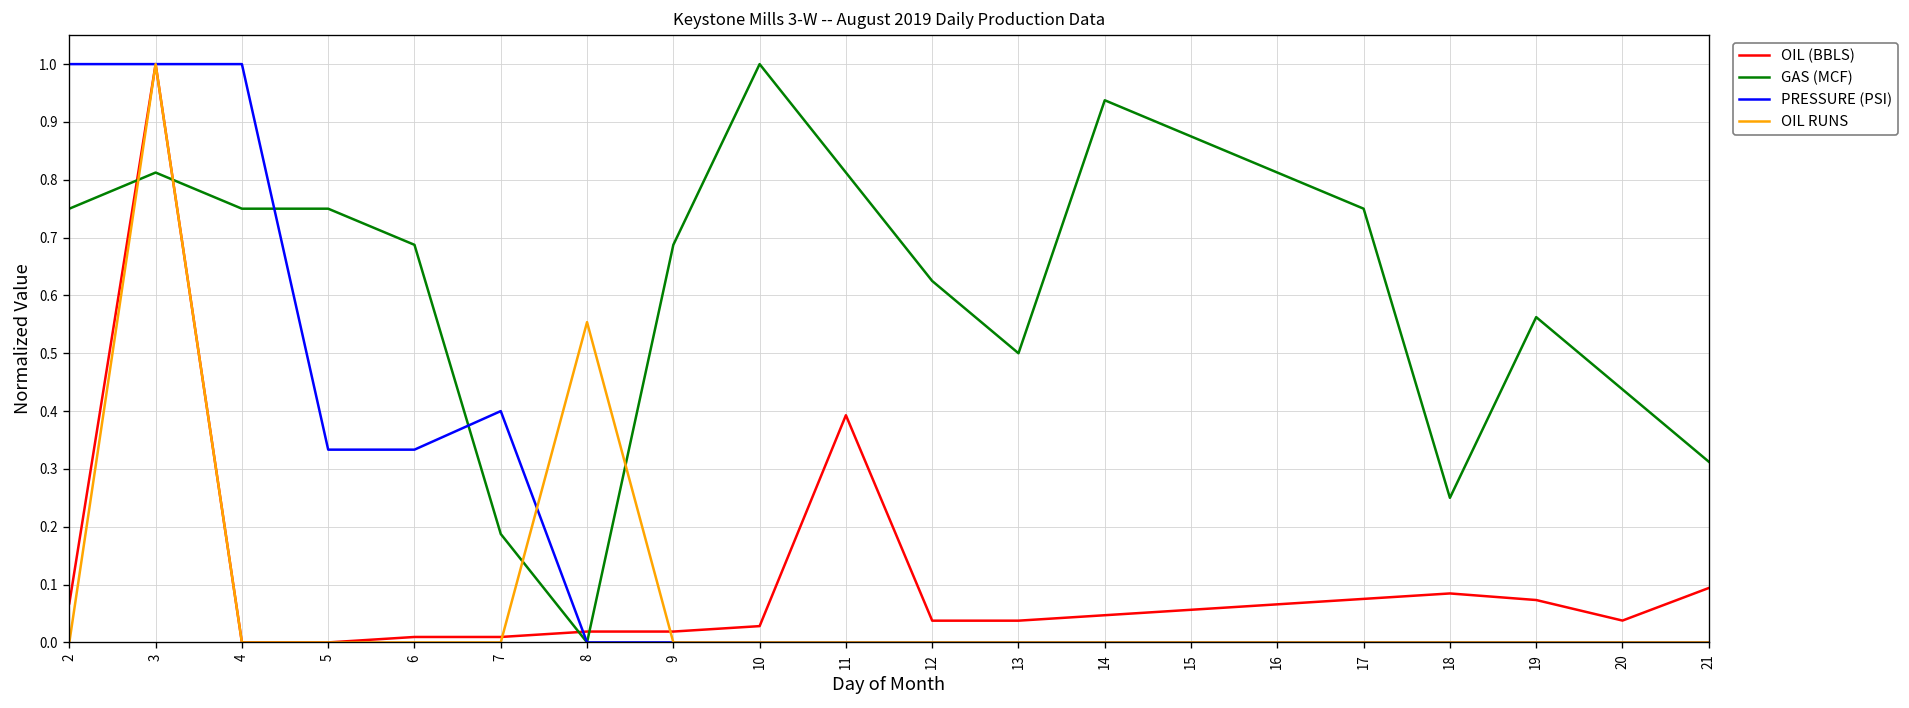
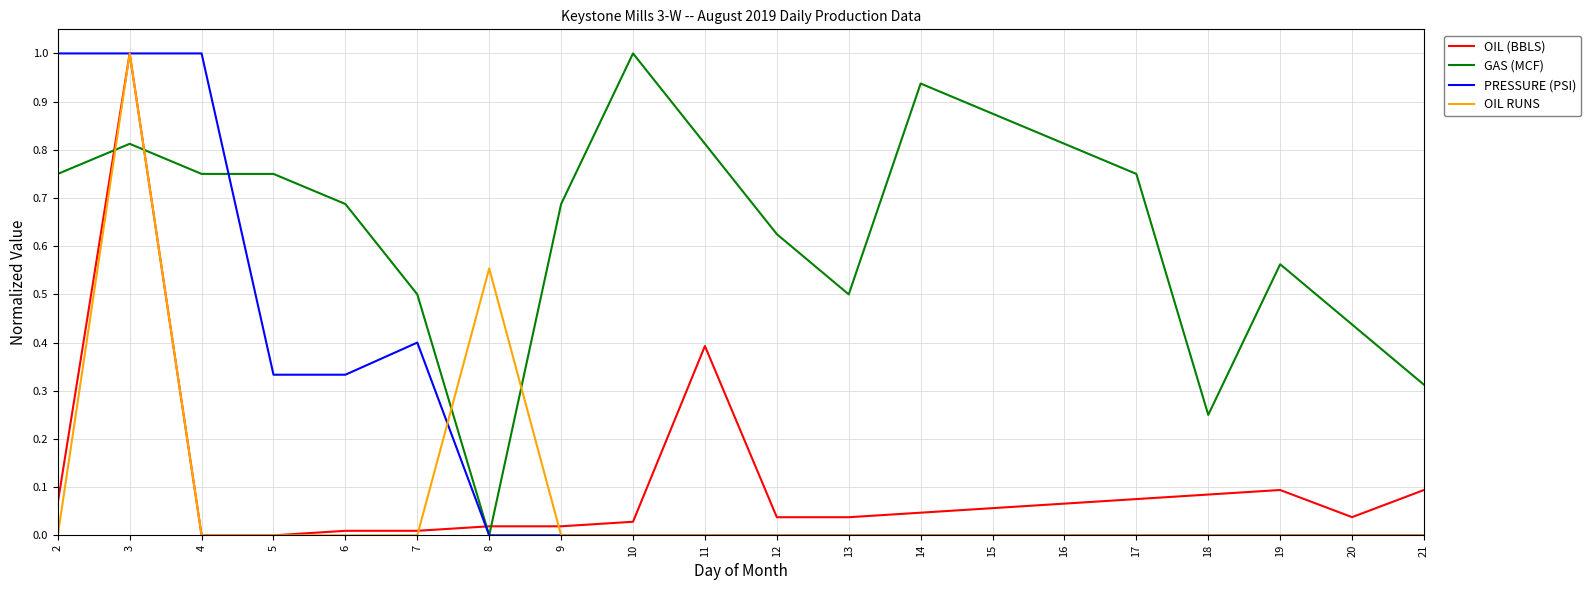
GAS (MCF), 7: 0.19 -> 0.50
OIL (BBLS), 19: 0.07 -> 0.09
